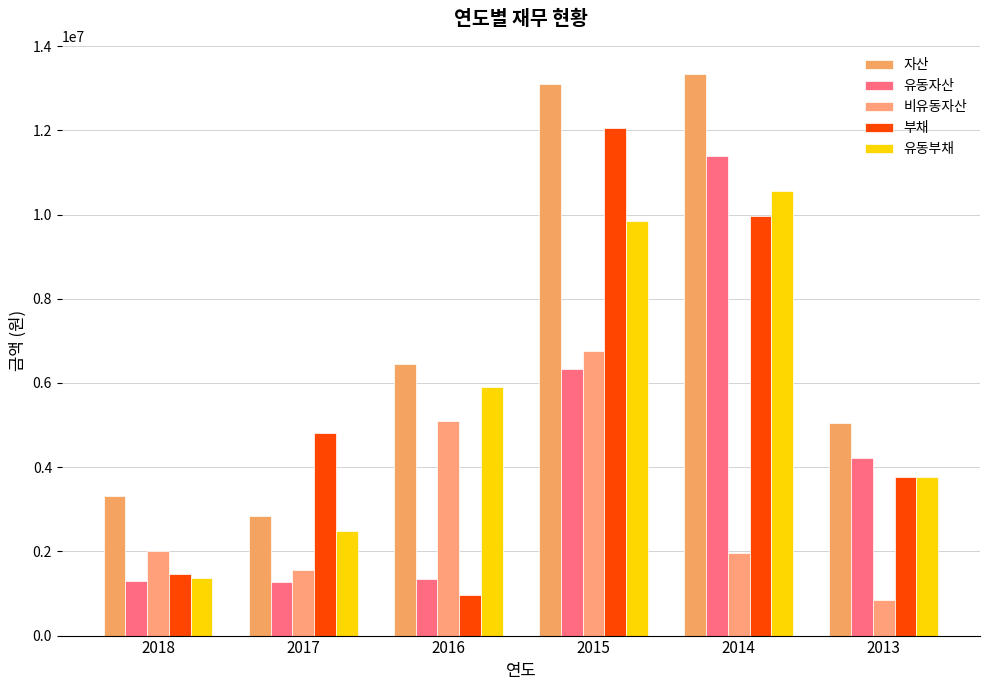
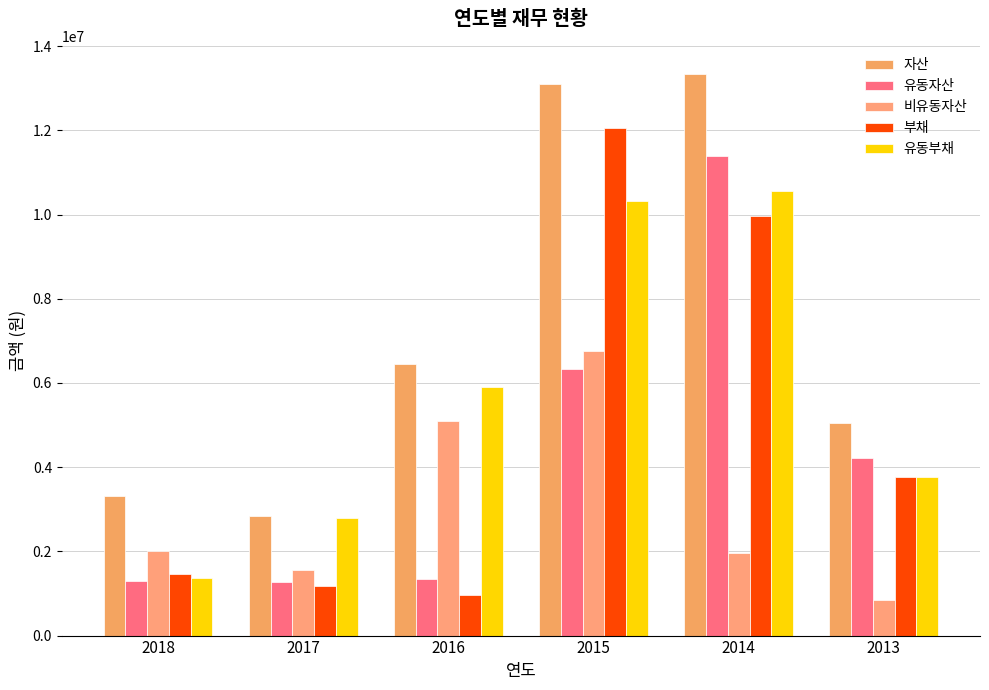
부채, 2017: 4800000 -> 1200000
유동부채, 2017: 2500000 -> 2800000
유동부채, 2015: 9800000 -> 10300000
